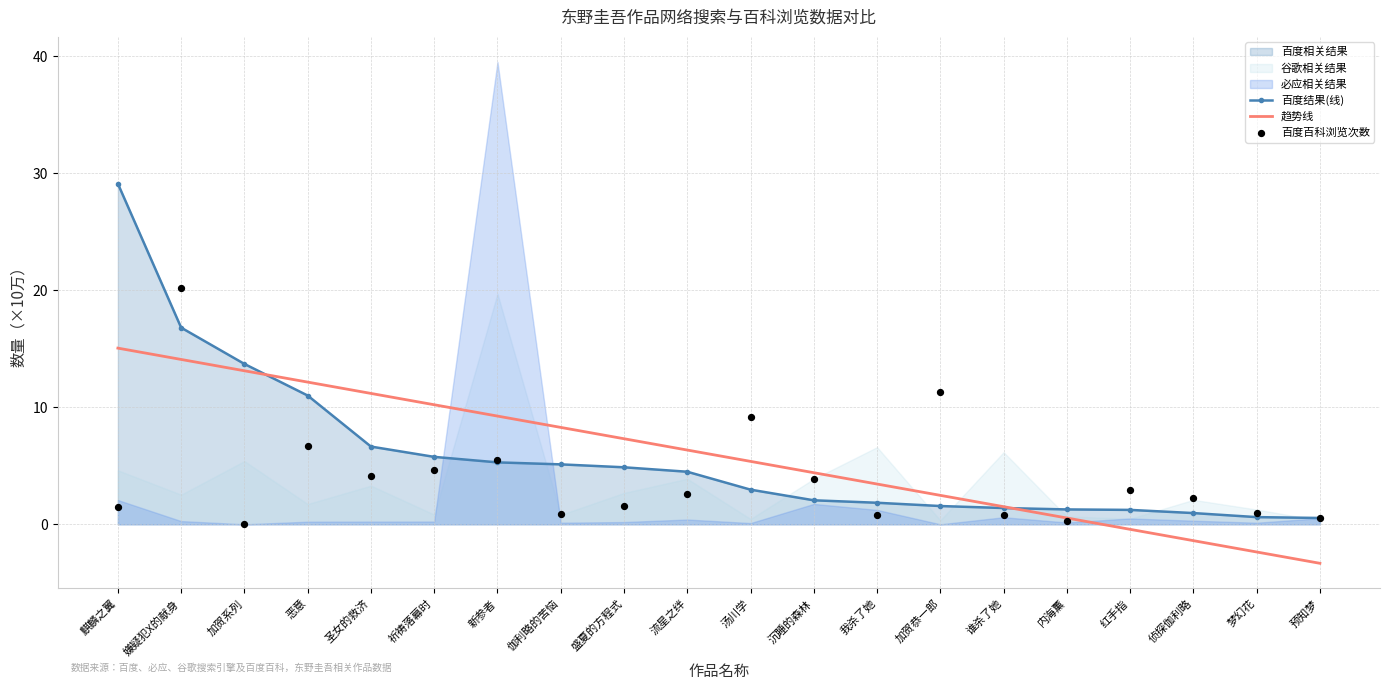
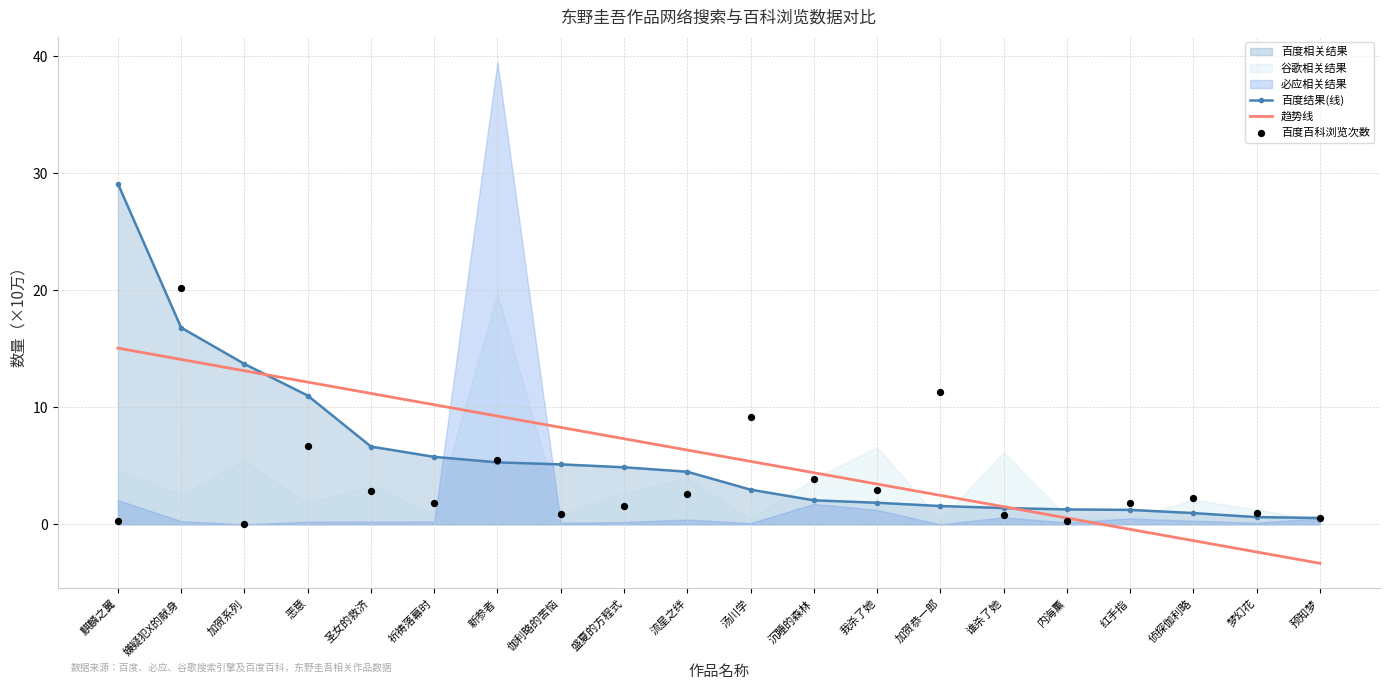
百度百科浏览次数, 麒麟之翼: 1.5 -> 0.3
百度百科浏览次数, 圣女的救济: 4.1 -> 2.8
百度百科浏览次数, 祈祷落幕时: 4.7 -> 1.8
百度百科浏览次数, 我杀了她: 0.8 -> 2.9
百度百科浏览次数, 红手指: 2.9 -> 1.8
